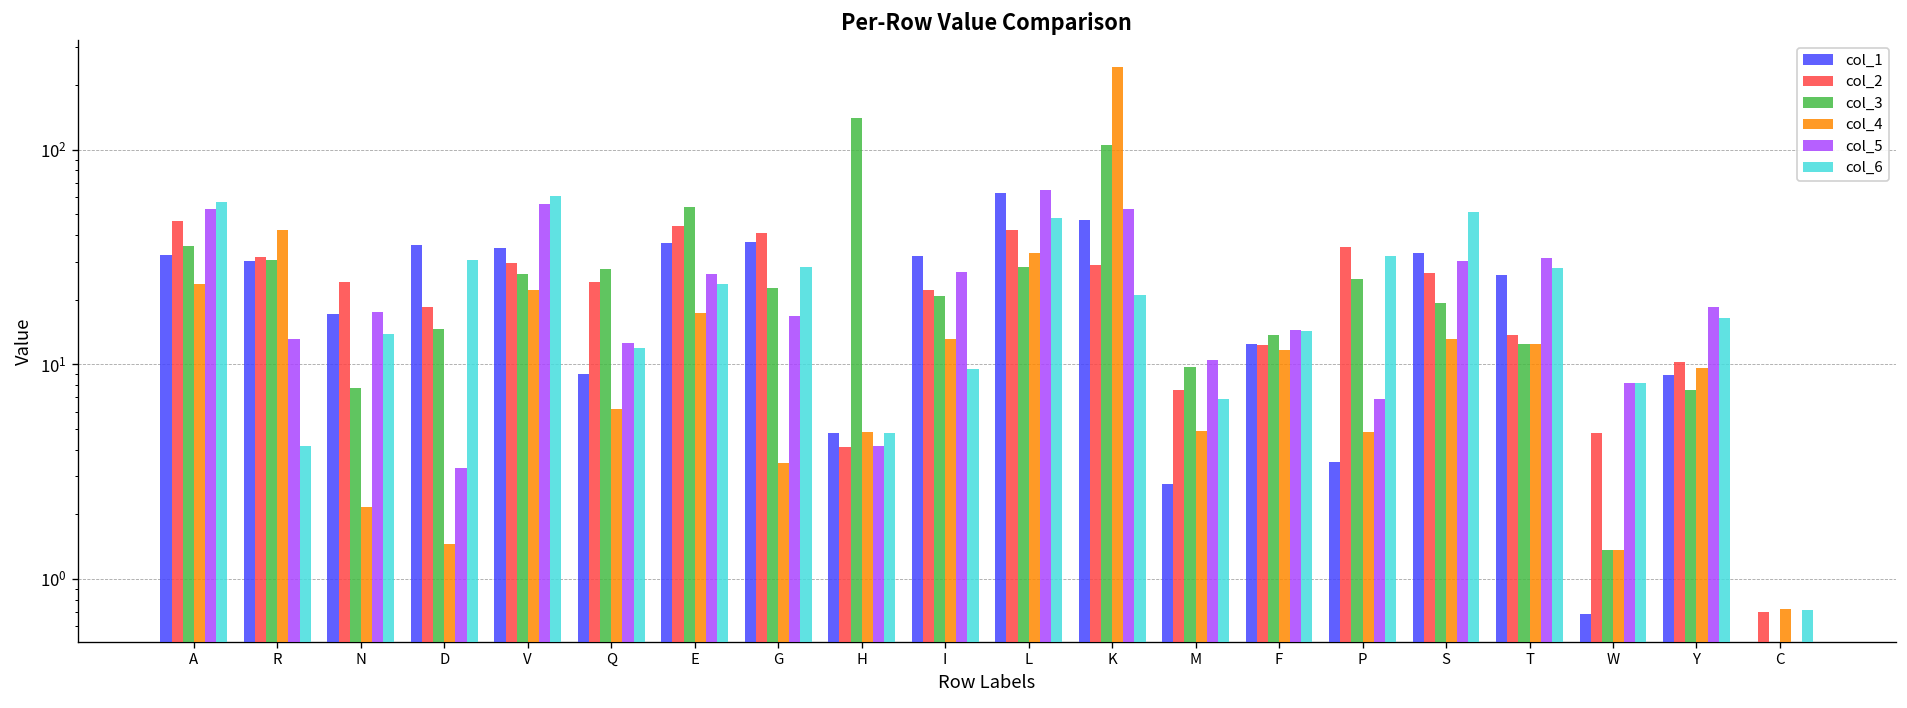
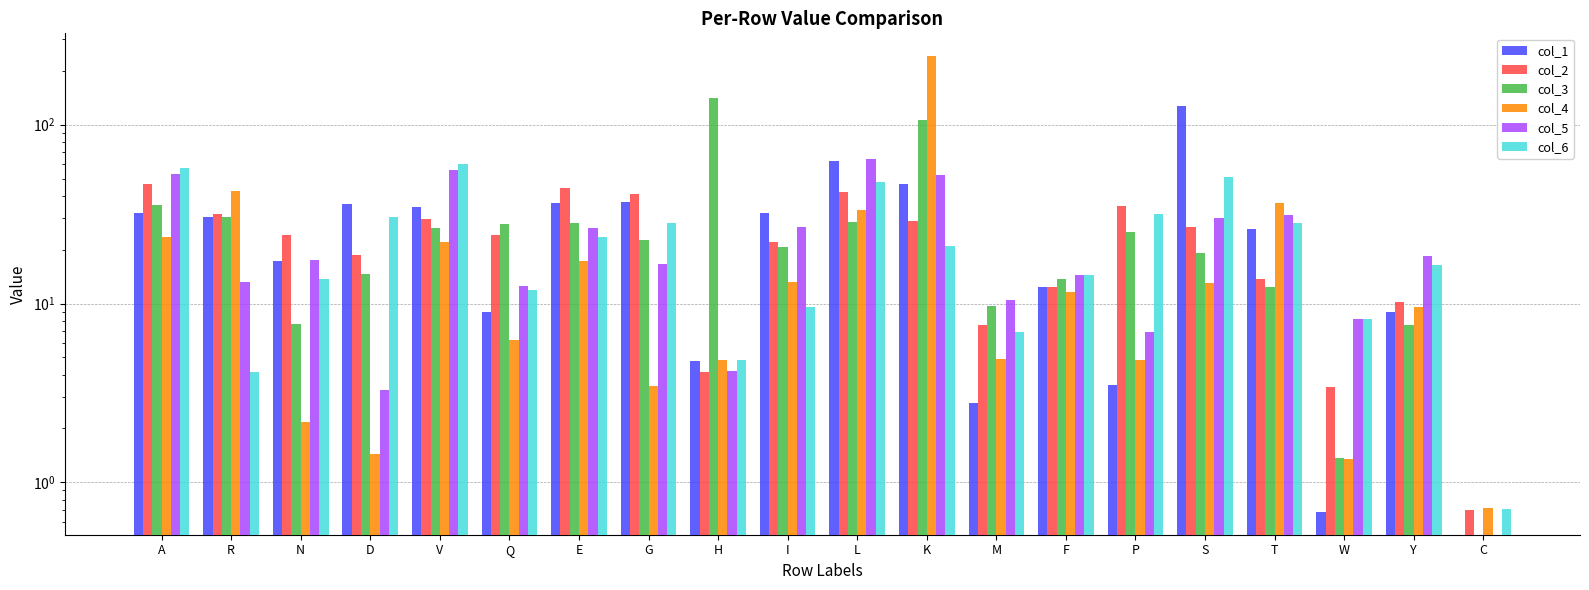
col_3, E: 54 -> 28
col_1, S: 33 -> 130
col_4, T: 12 -> 36
col_2, W: 4.8 -> 3.4
